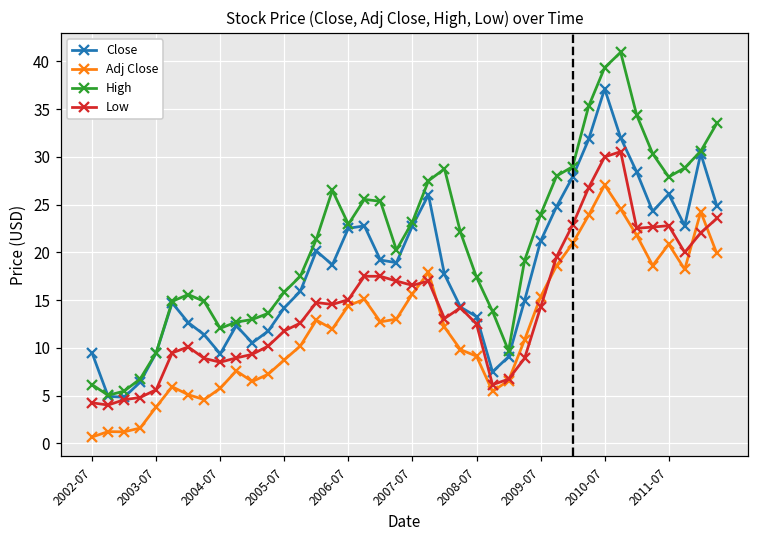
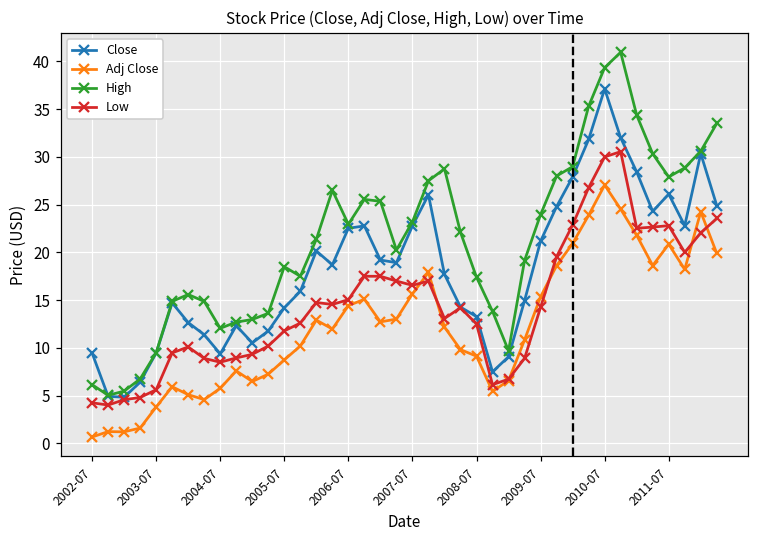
High, 2005-07: 16 -> 19
